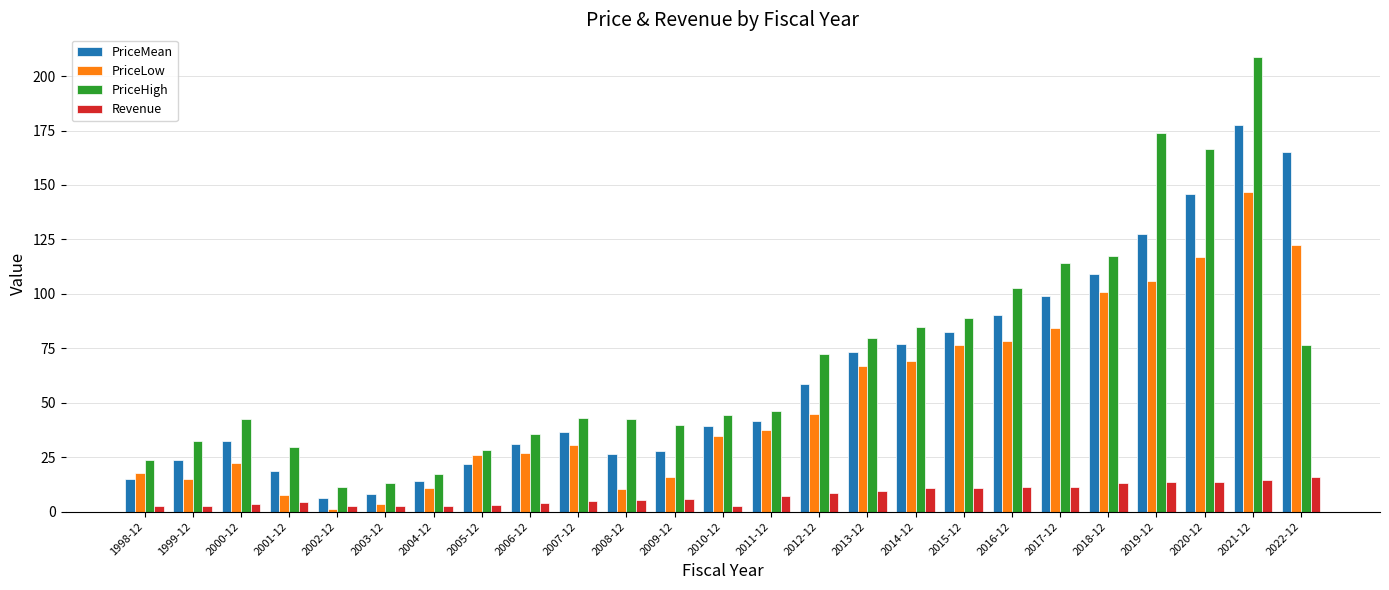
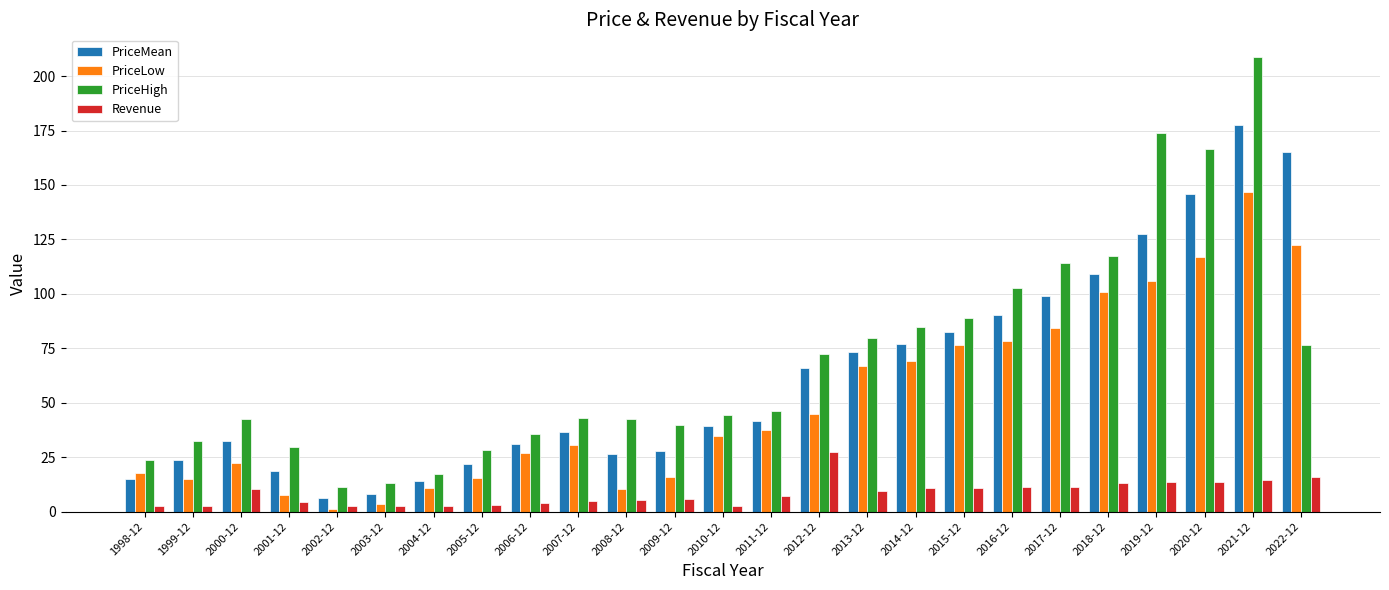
Revenue, 2000-12: 4 -> 10
PriceLow, 2005-12: 26 -> 16
PriceMean, 2012-12: 59 -> 66
Revenue, 2012-12: 8 -> 27
